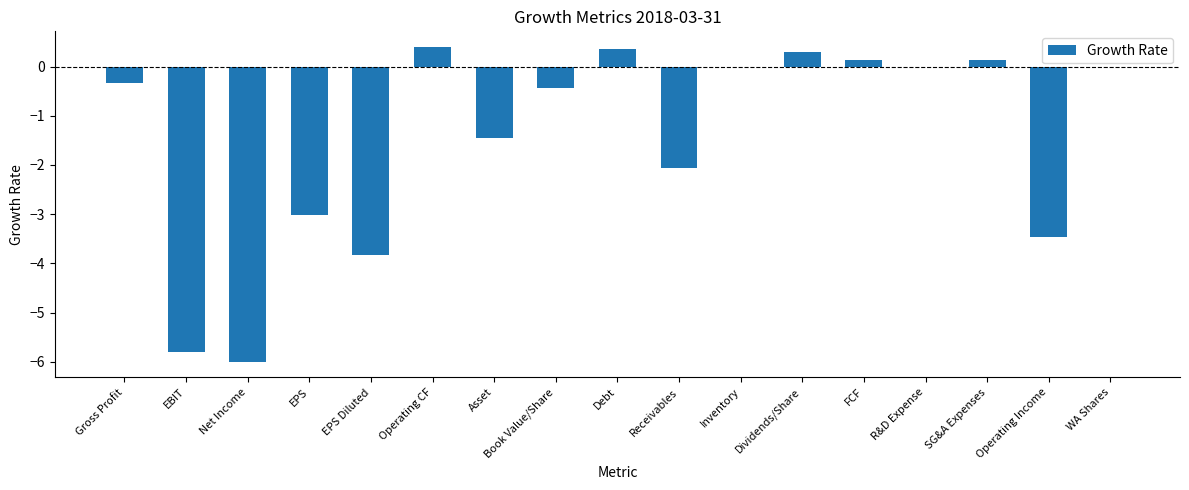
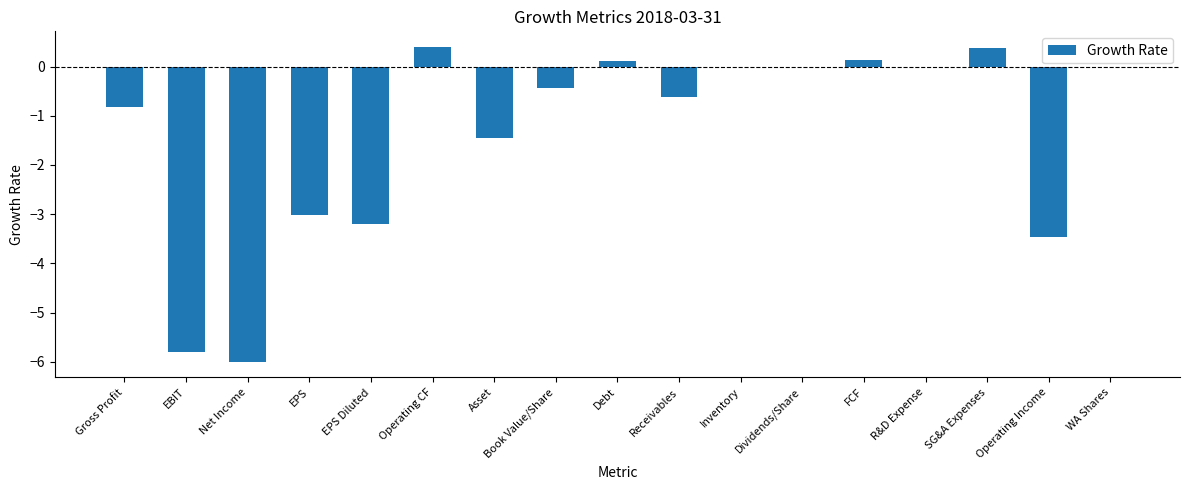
Gross Profit: -0.3 -> -0.8
EPS Diluted: -3.8 -> -3.2
Debt: 0.4 -> 0.1
Receivables: -2.1 -> -0.6
Dividends/Share: 0.3 -> 0.0
SG&A Expenses: 0.1 -> 0.4
